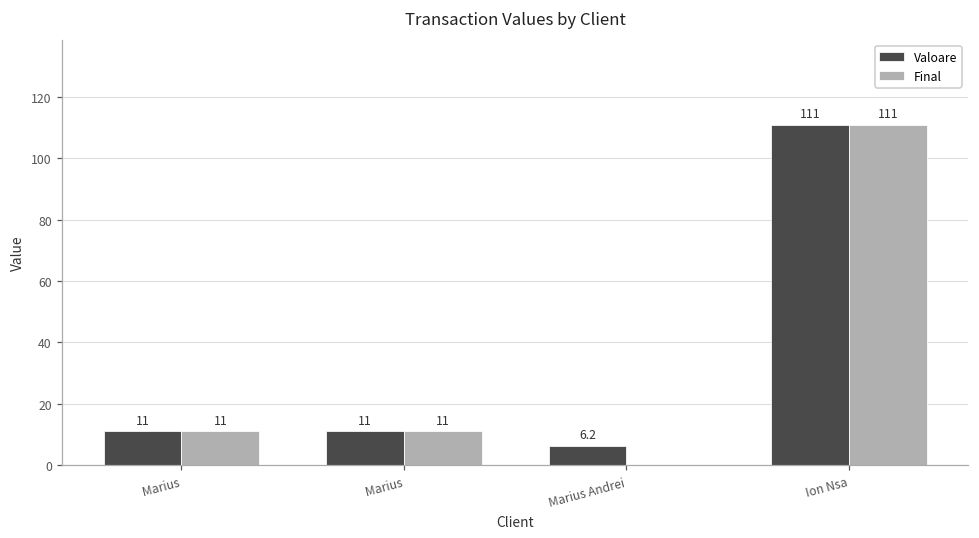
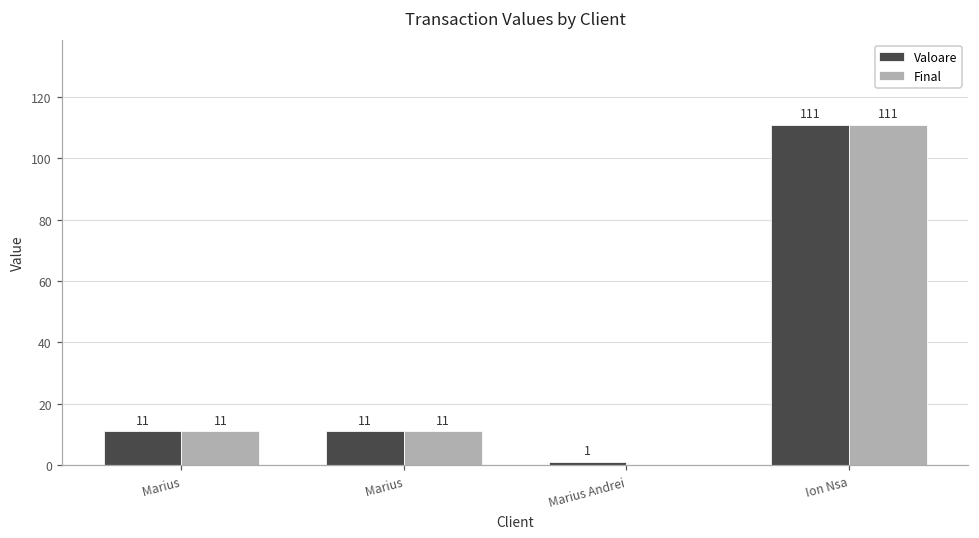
Valoare, Marius Andrei: 6.2 -> 1
